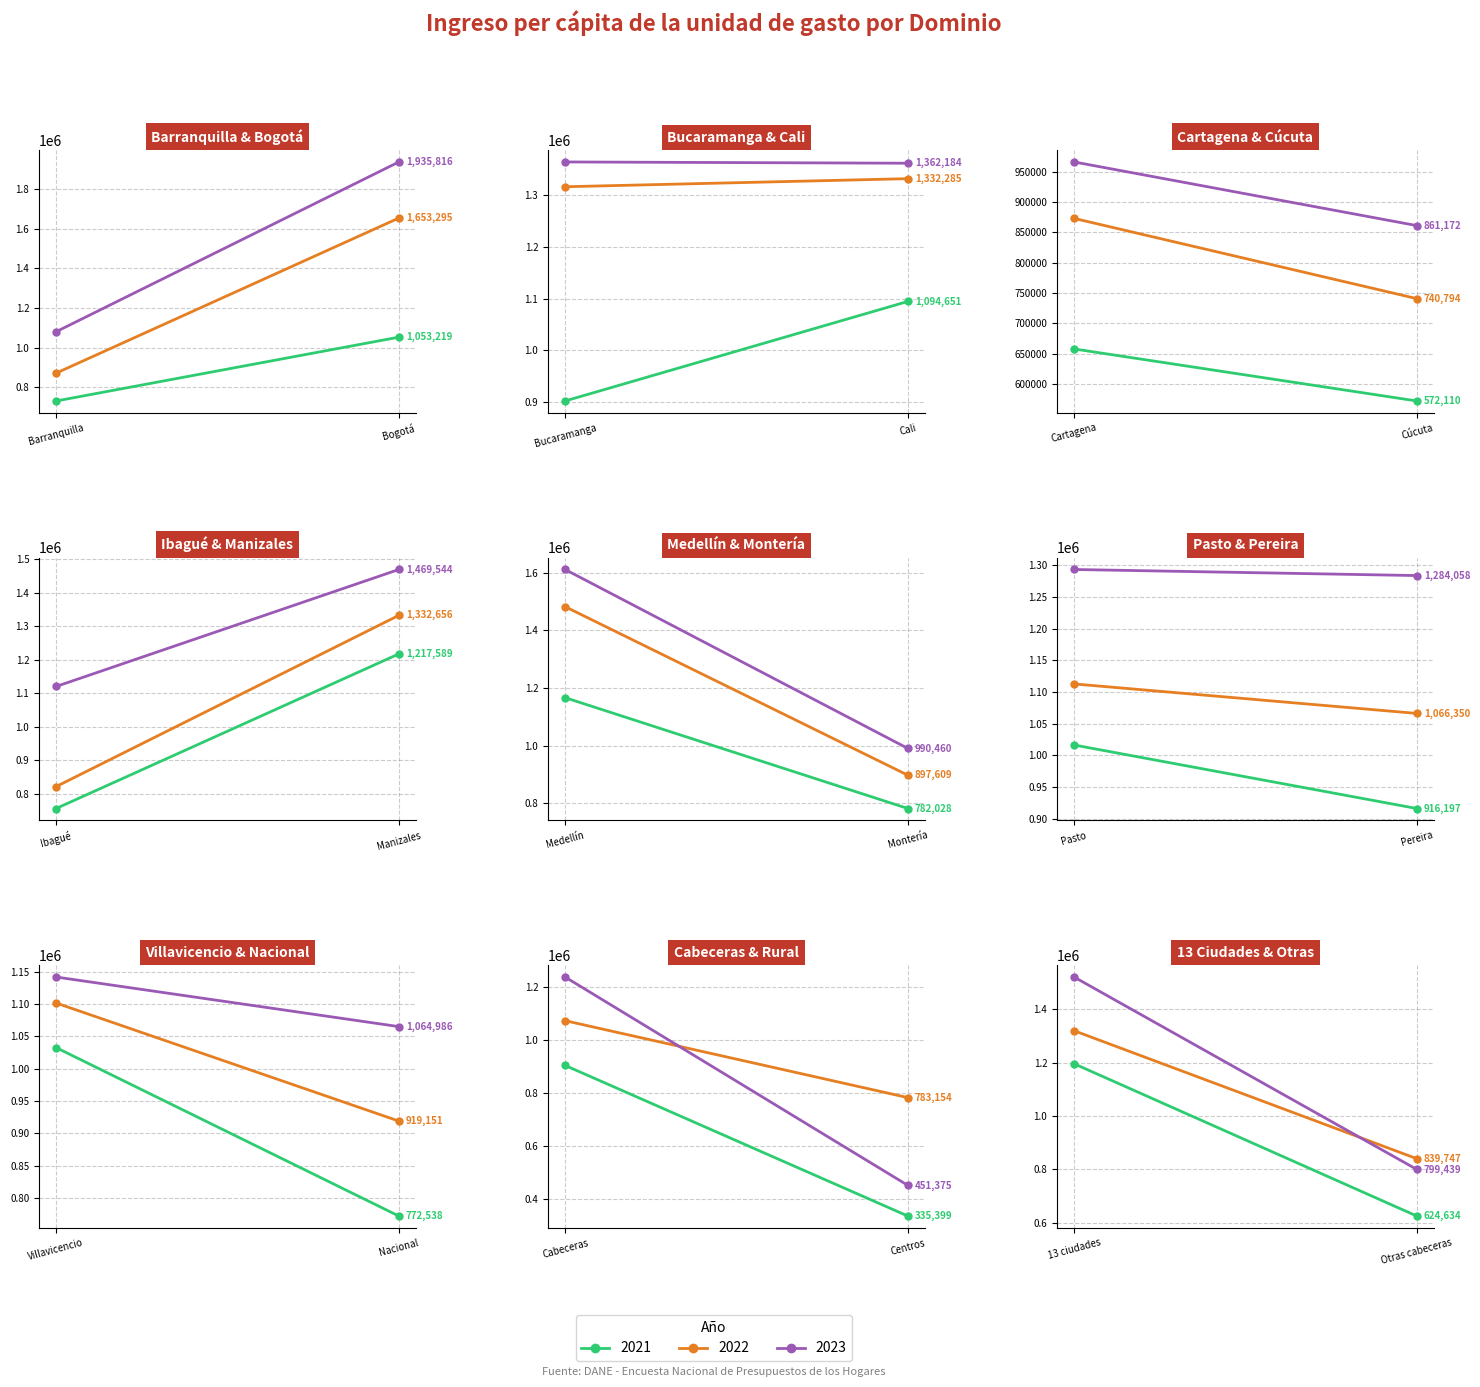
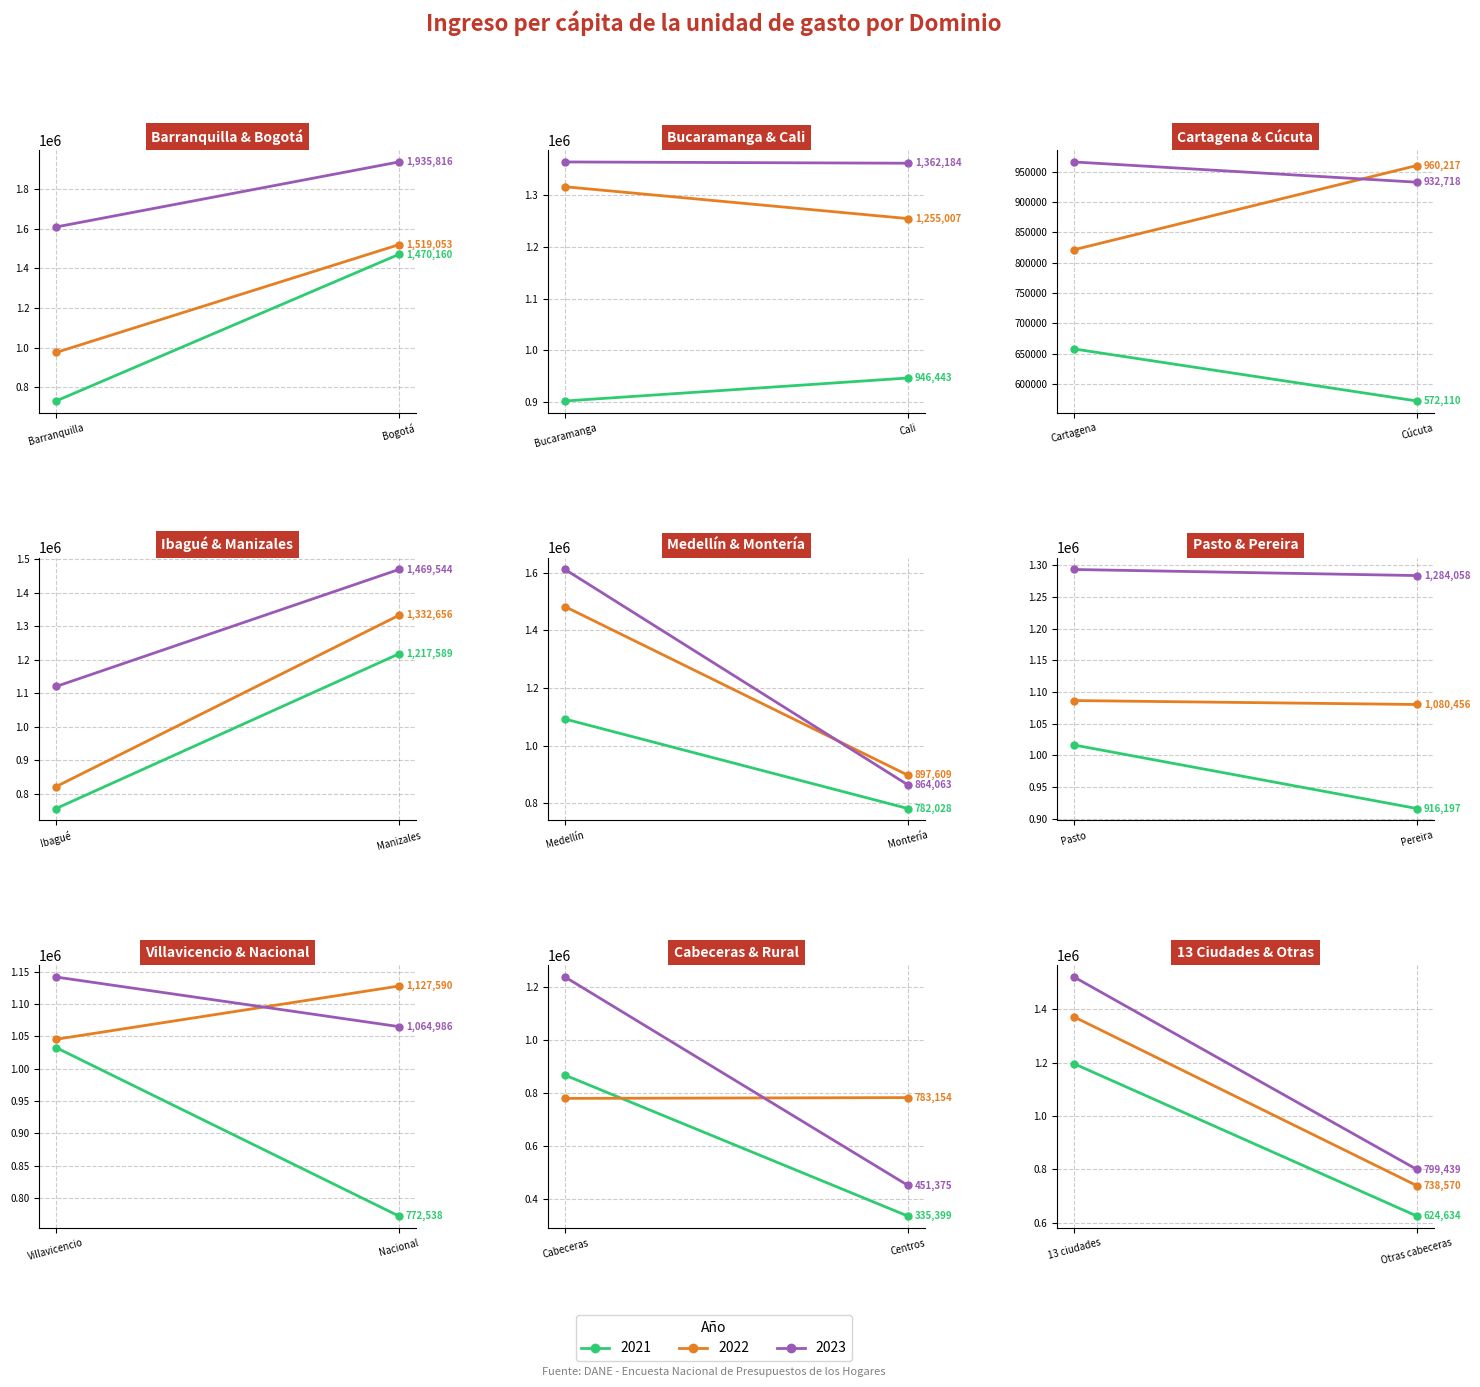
Barranquilla & Bogotá, 2022, Barranquilla: 870000 -> 980000
Barranquilla & Bogotá, 2023, Barranquilla: 1080000 -> 1610000
Barranquilla & Bogotá, 2021, Bogotá: 1,053,219 -> 1,470,160
Barranquilla & Bogotá, 2022, Bogotá: 1,653,295 -> 1,519,053
Bucaramanga & Cali, 2021, Cali: 1,094,651 -> 946,443
Bucaramanga & Cali, 2022, Cali: 1,332,285 -> 1,255,007
Cartagena & Cúcuta, 2022, Cartagena: 870000 -> 820000
Cartagena & Cúcuta, 2022, Cúcuta: 740,794 -> 960,217
Cartagena & Cúcuta, 2023, Cúcuta: 861,172 -> 932,718
Medellín & Montería, 2021, Medellín: 1170000 -> 1090000
Medellín & Montería, 2023, Montería: 990,460 -> 864,063
Pasto & Pereira, 2022, Pasto: 1110000 -> 1090000
Pasto & Pereira, 2022, Pereira: 1,066,350 -> 1,080,456
Villavicencio & Nacional, 2022, Villavicencio: 1100000 -> 1050000
Villavicencio & Nacional, 2022, Nacional: 919,151 -> 1,127,590
Cabeceras & Rural, 2021, Cabeceras: 900000 -> 870000
Cabeceras & Rural, 2022, Cabeceras: 1070000 -> 780000
13 Ciudades & Otras, 2022, 13 ciudades: 1320000 -> 1370000
13 Ciudades & Otras, 2022, Otras cabeceras: 839,747 -> 738,570
